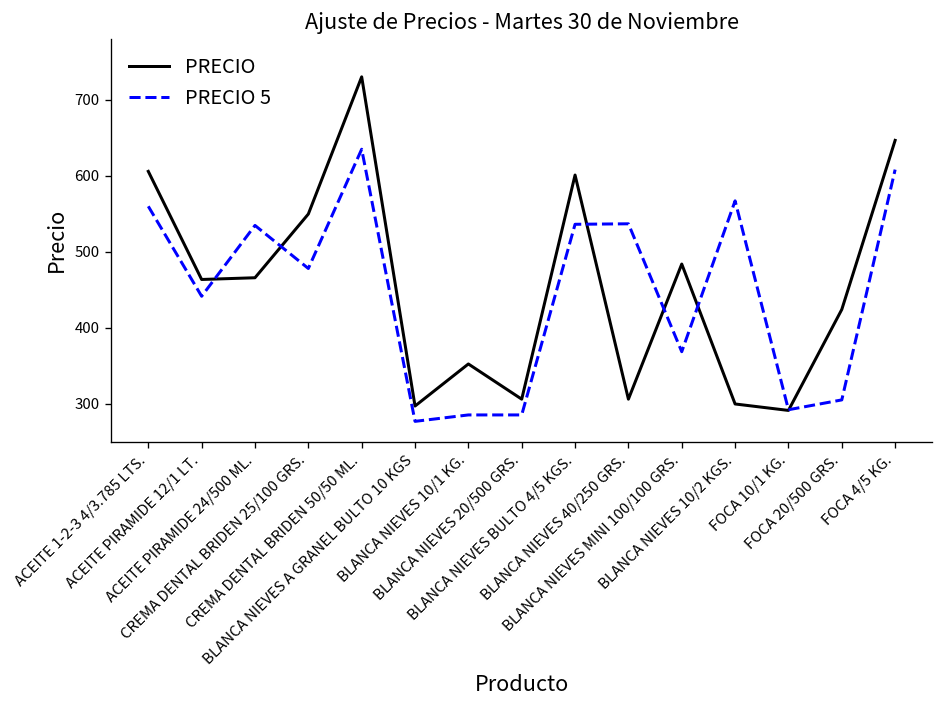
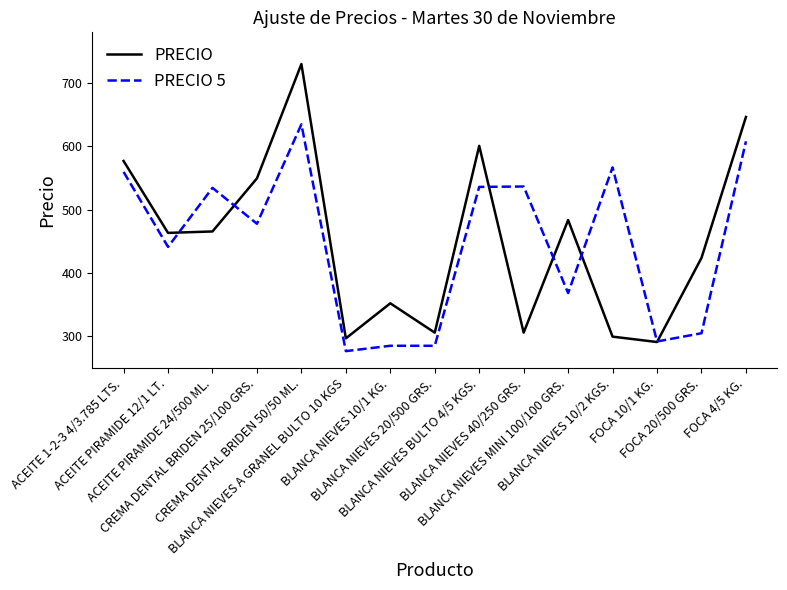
PRECIO, ACEITE 1-2-3 4/3.785 LTS.: 610 -> 580
